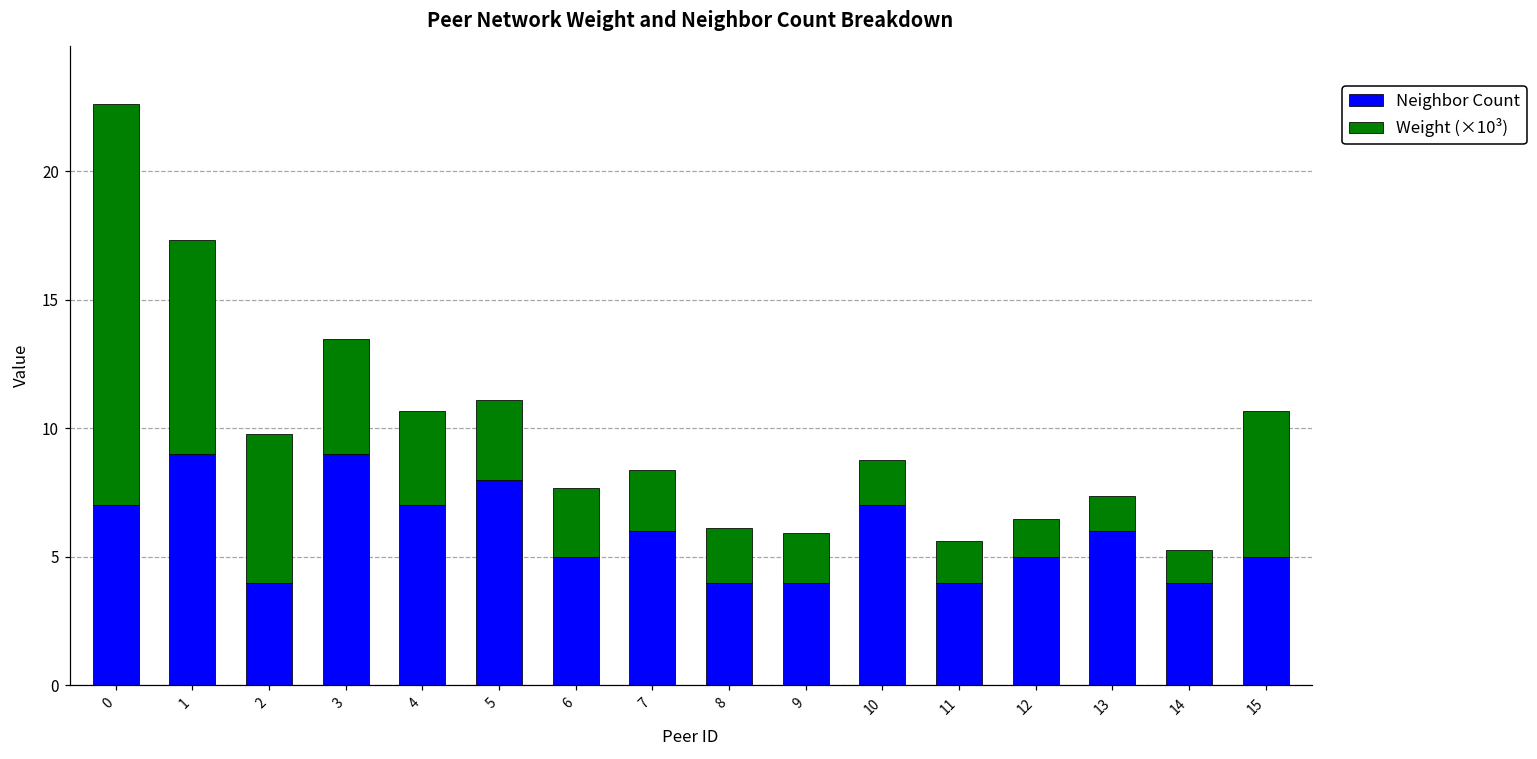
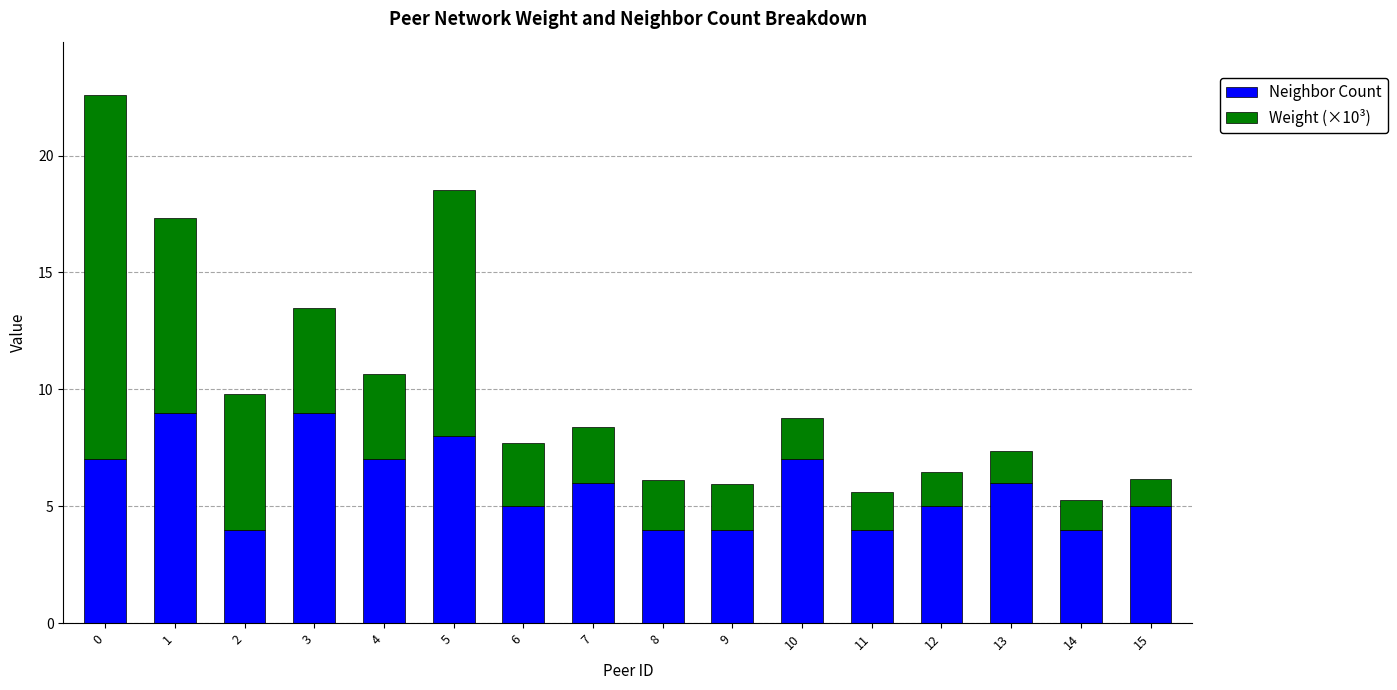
Weight (×10³), 5: 3.1 -> 10.5
Weight (×10³), 15: 5.7 -> 1.2
